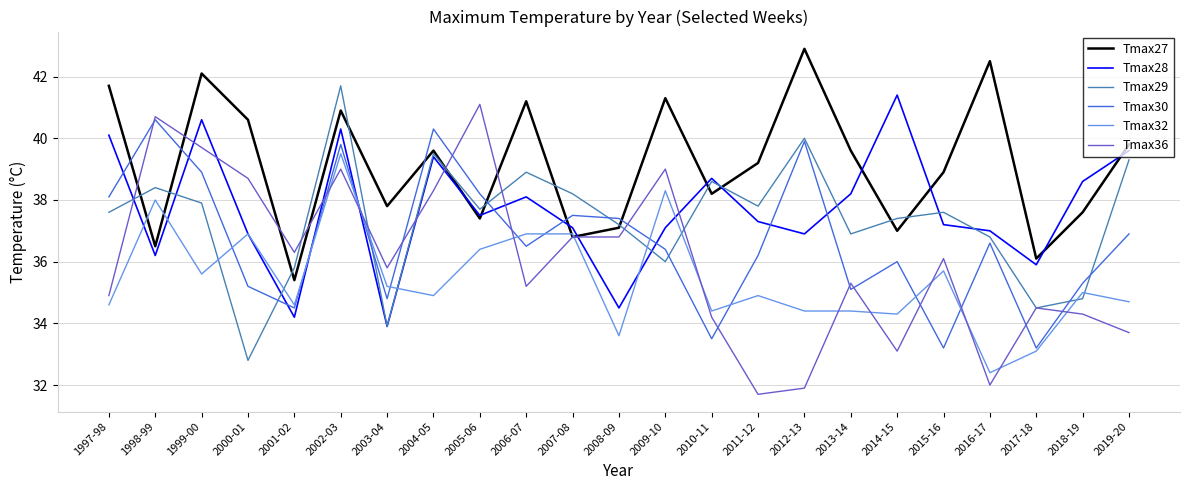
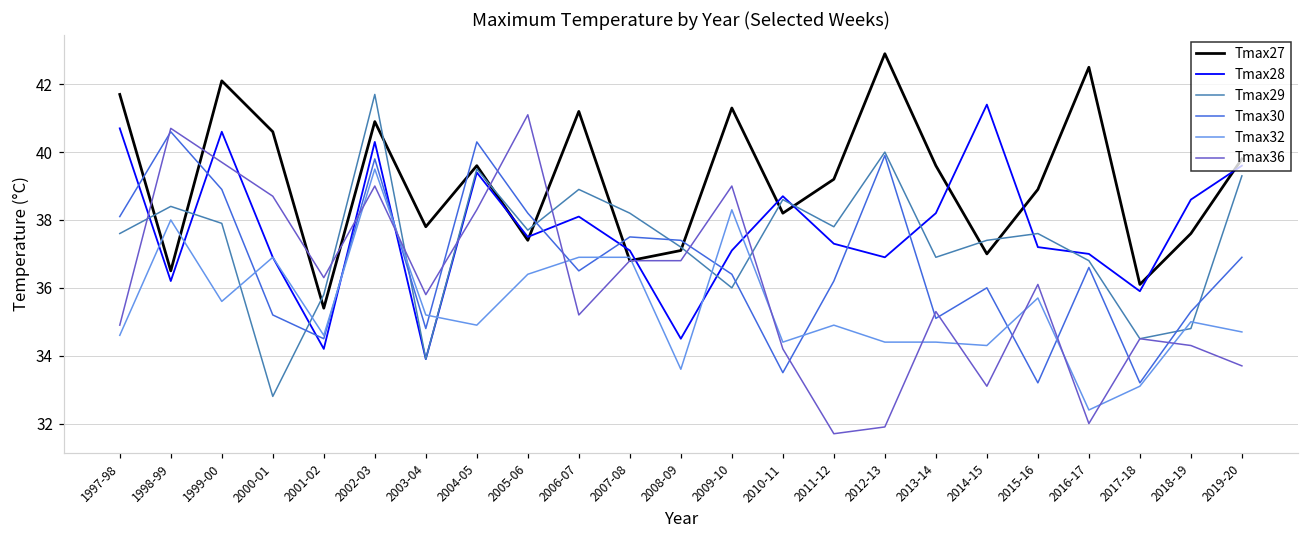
Tmax28, 1997-98: 40.1 -> 40.7
